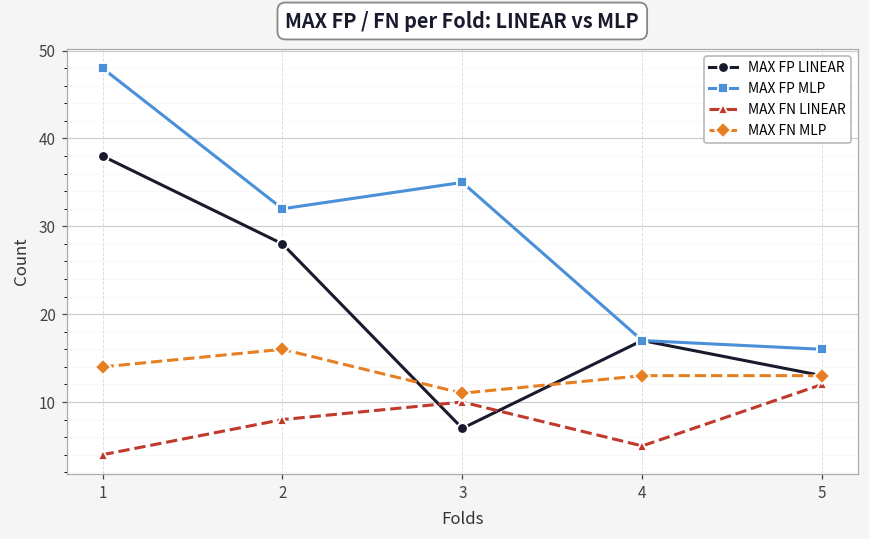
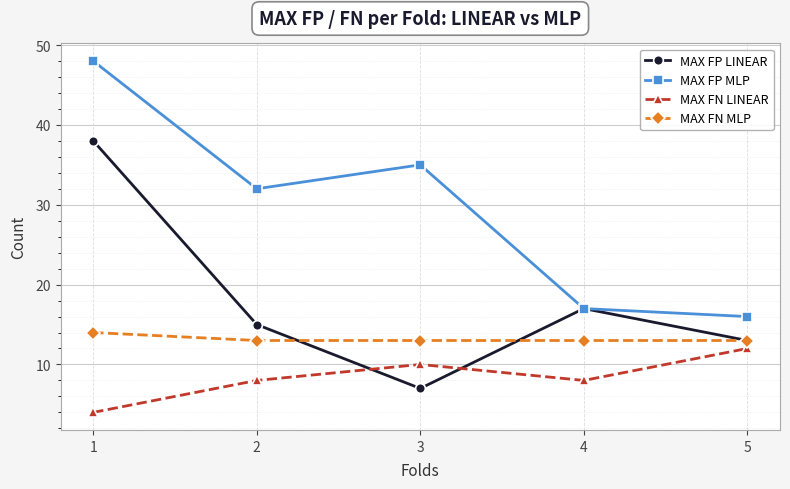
MAX FP LINEAR, 2: 28 -> 15
MAX FN MLP, 2: 16 -> 13
MAX FN MLP, 3: 11 -> 13
MAX FN LINEAR, 4: 5 -> 8
